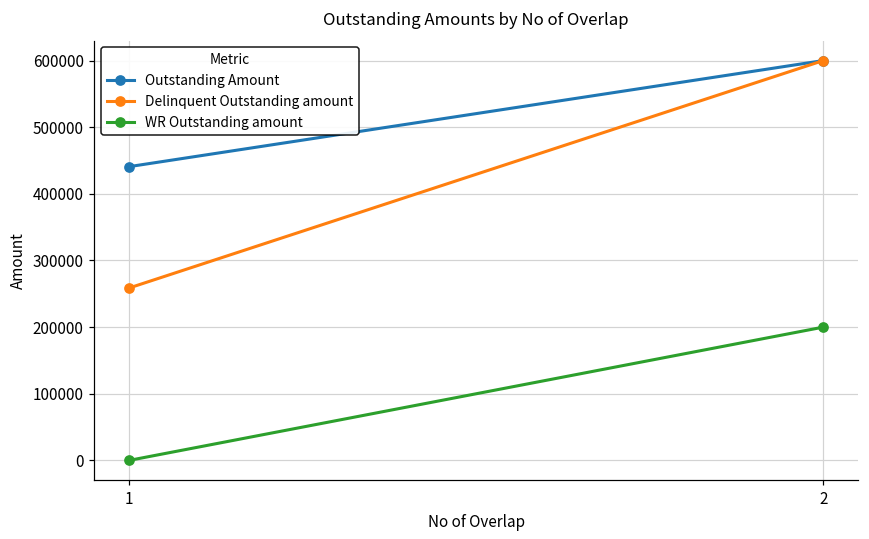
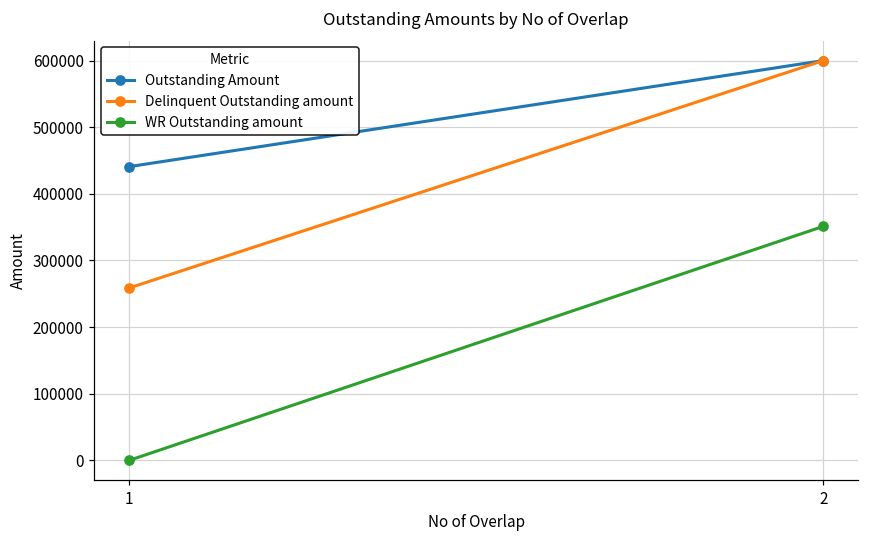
WR Outstanding amount, 2: 200000 -> 350000
